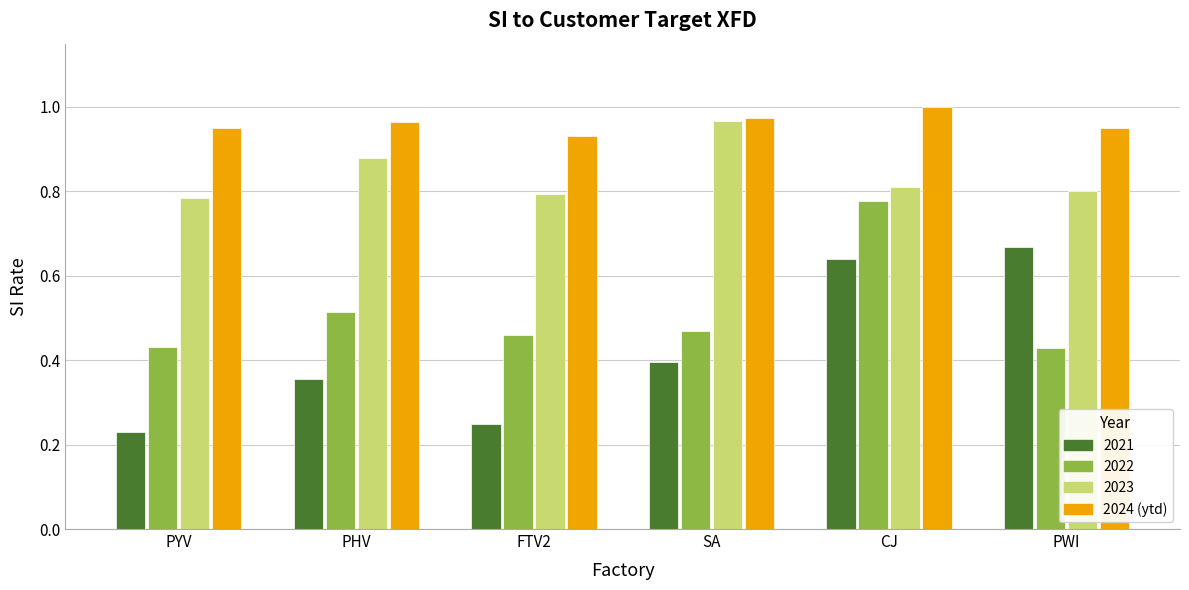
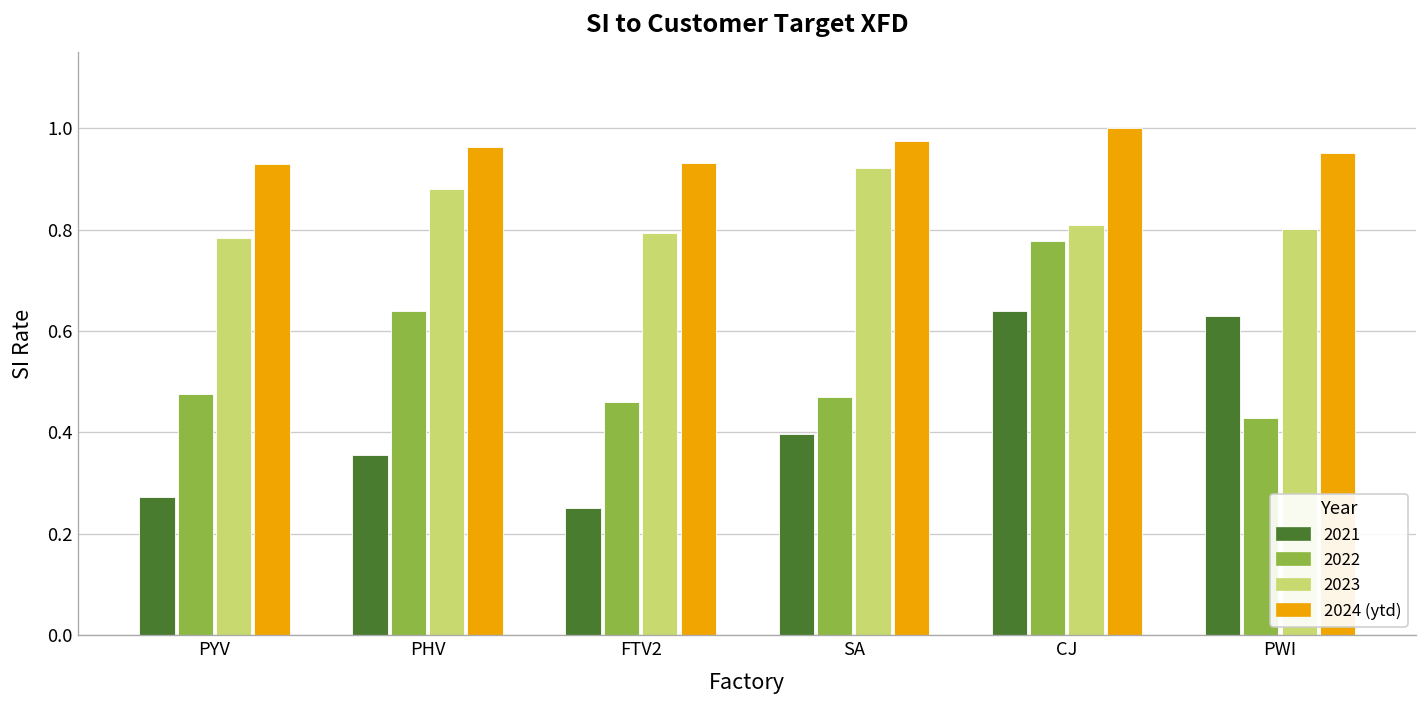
2021, PYV: 0.23 -> 0.27
2022, PYV: 0.43 -> 0.48
2024 (ytd), PYV: 0.95 -> 0.93
2022, PHV: 0.52 -> 0.64
2023, SA: 0.97 -> 0.92
2021, PWI: 0.67 -> 0.63
